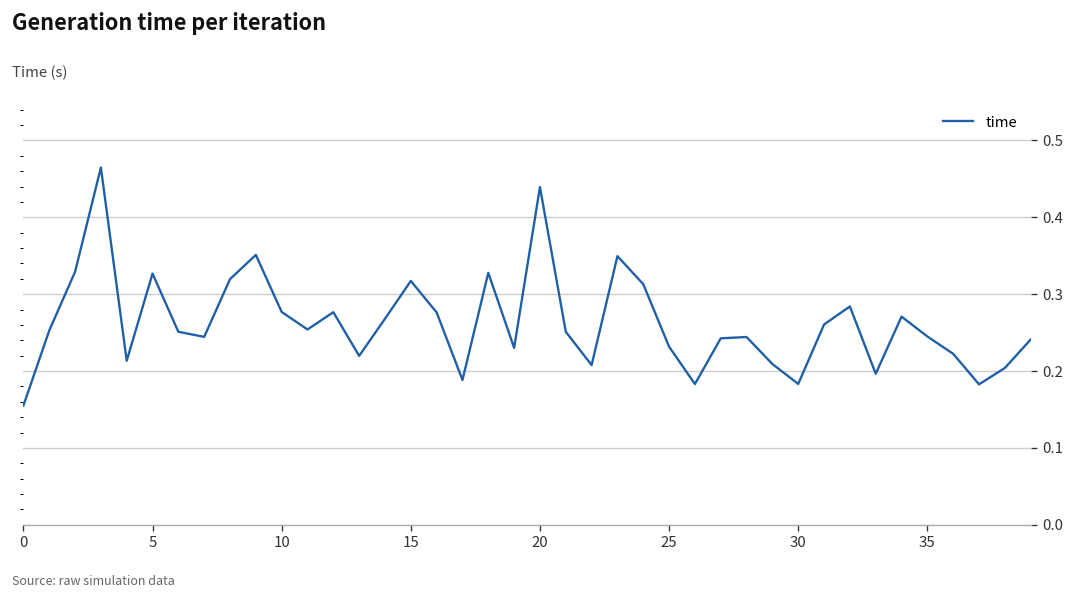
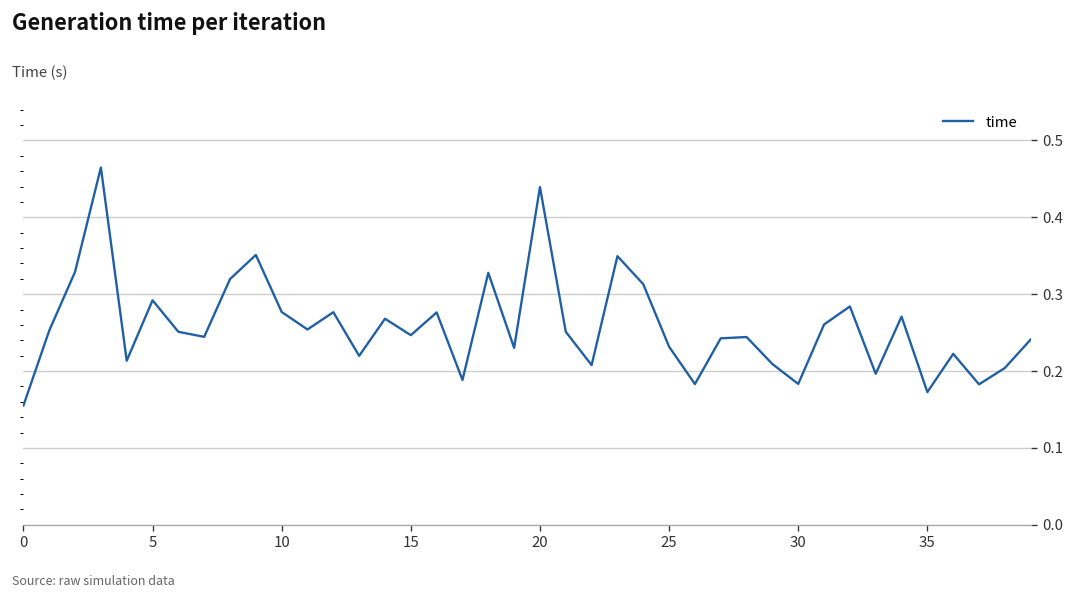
5: 0.33 -> 0.29
15: 0.32 -> 0.25
35: 0.24 -> 0.17
